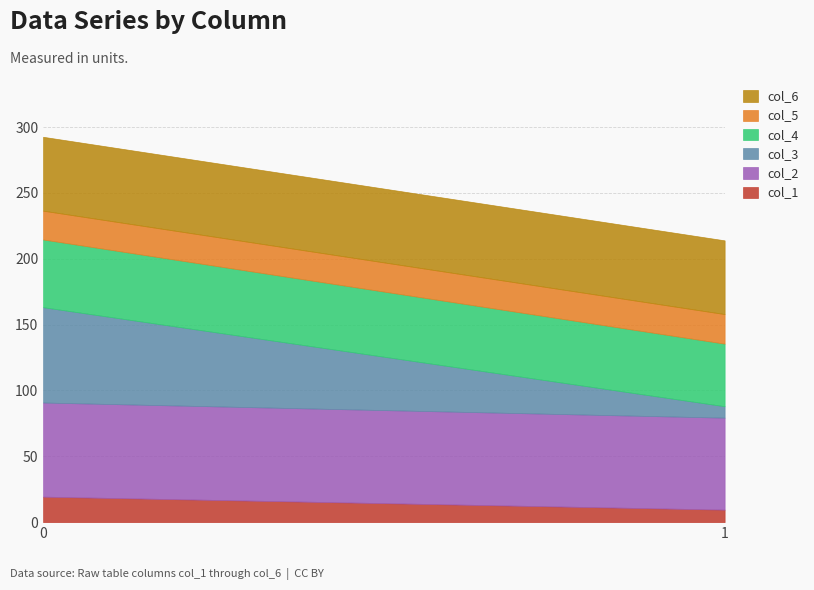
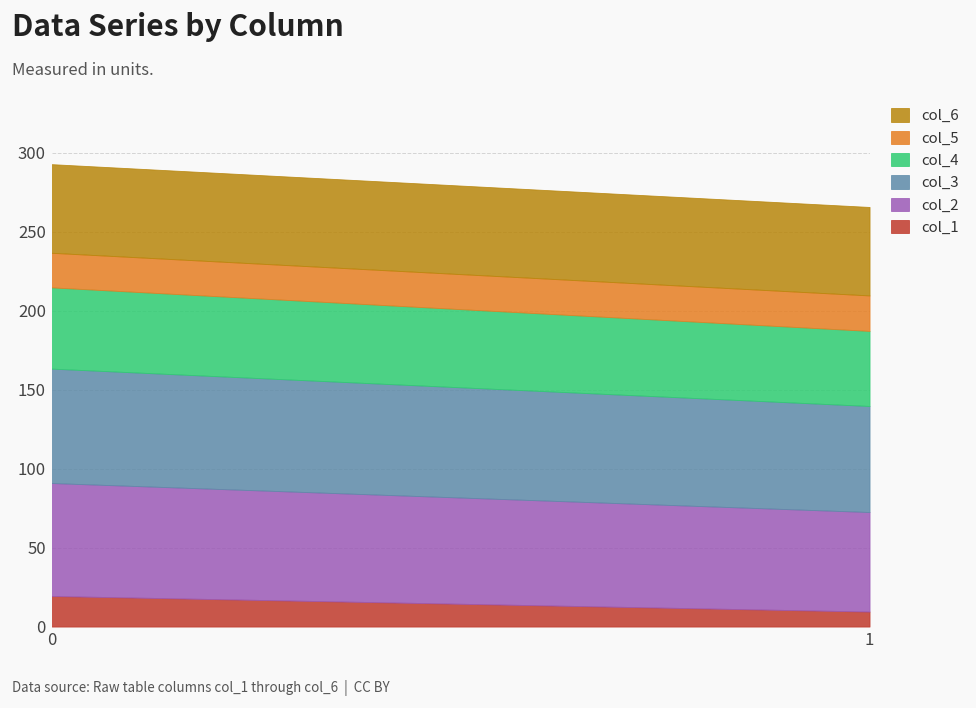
col_2, 1: 70 -> 63
col_3, 1: 9 -> 67
